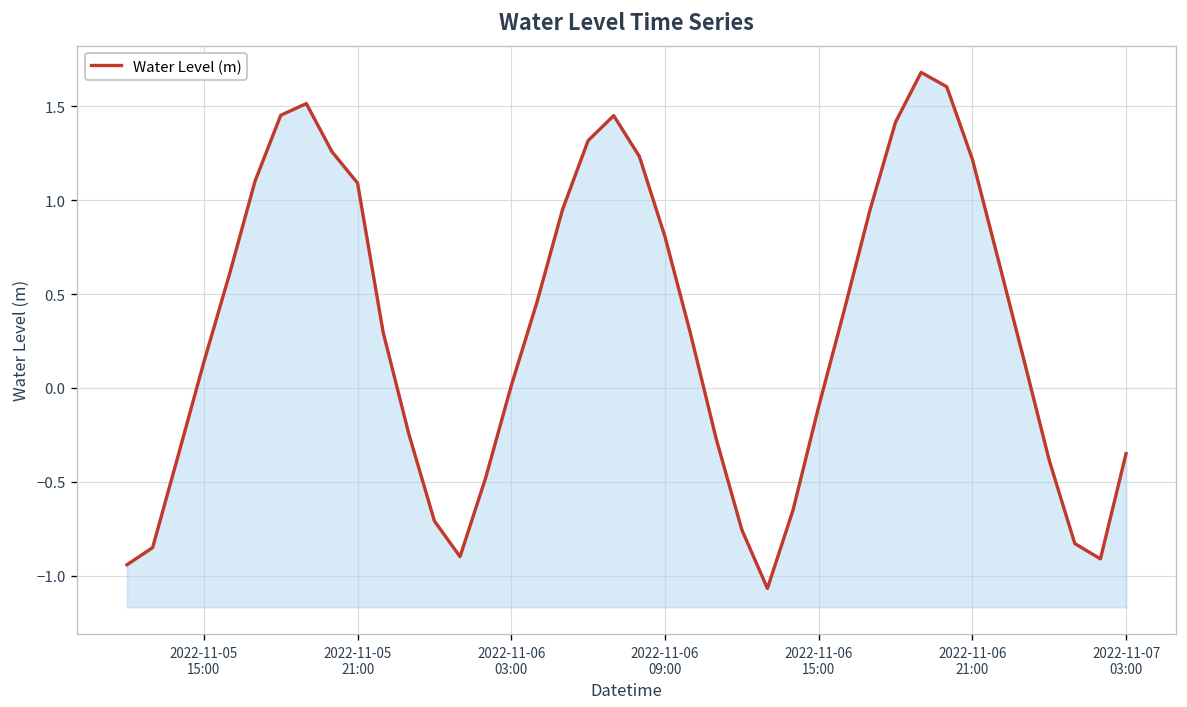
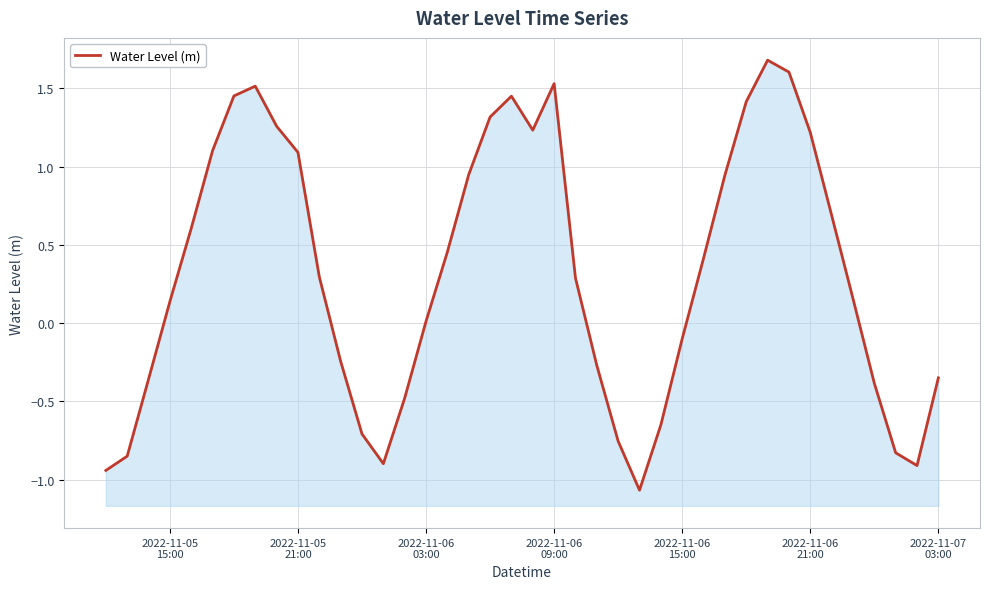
2022-11-06 09:00: 0.81 -> 1.53
